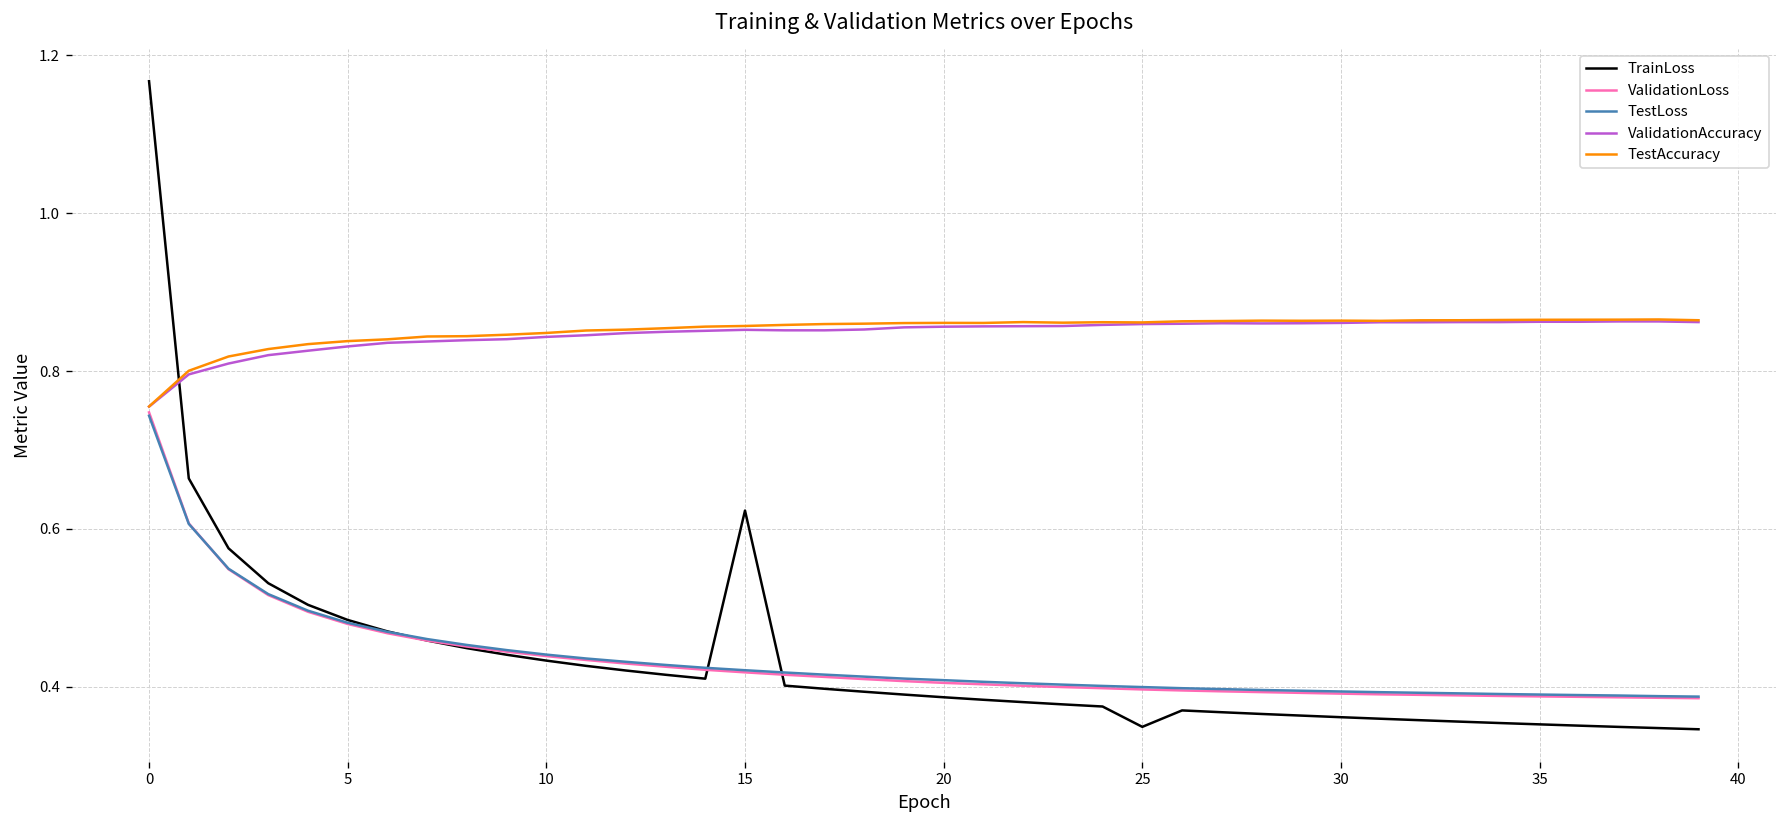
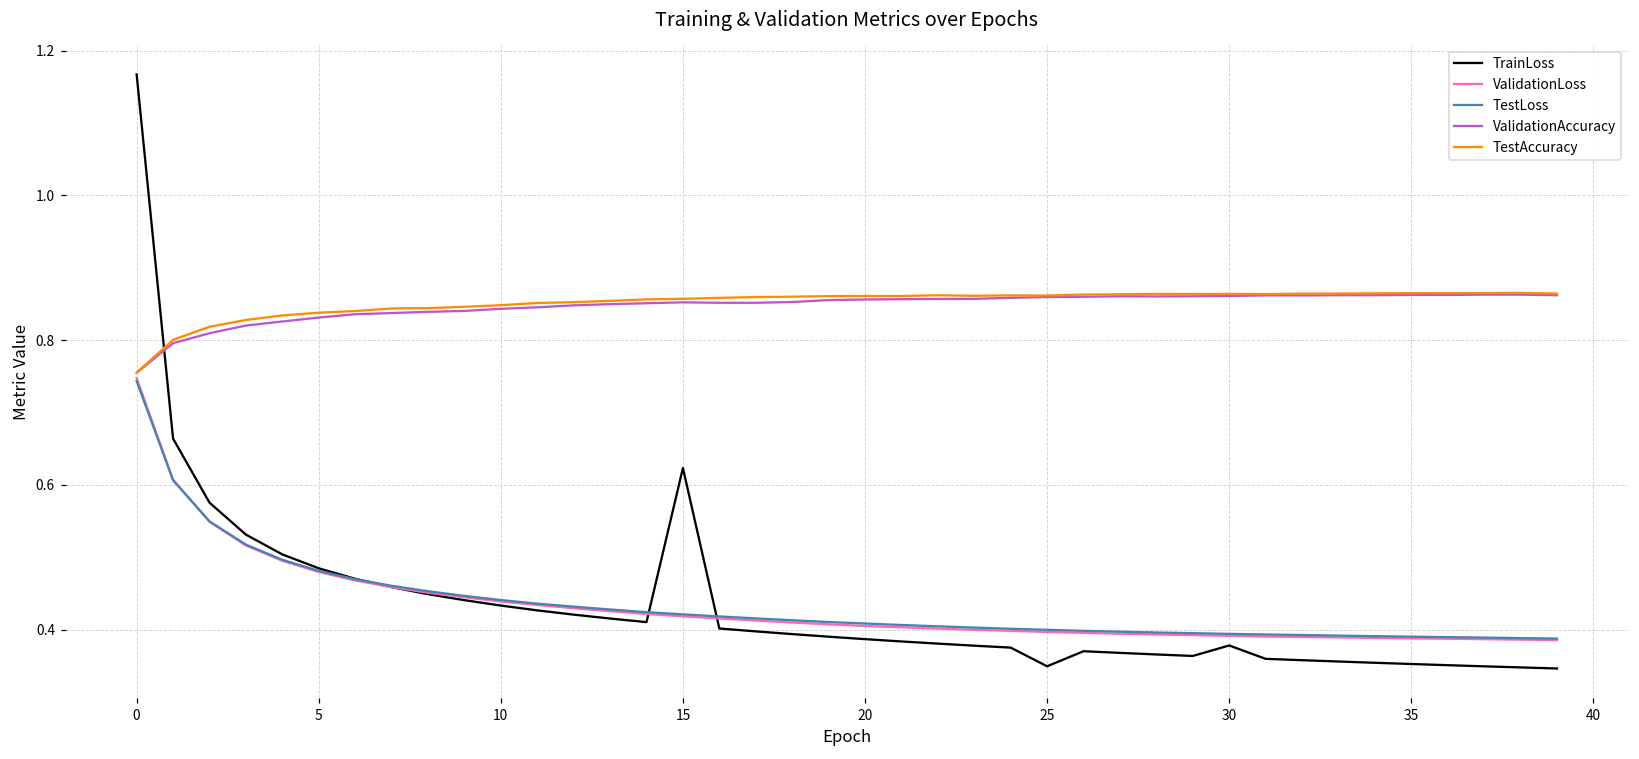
TrainLoss, 30: 0.36 -> 0.38
